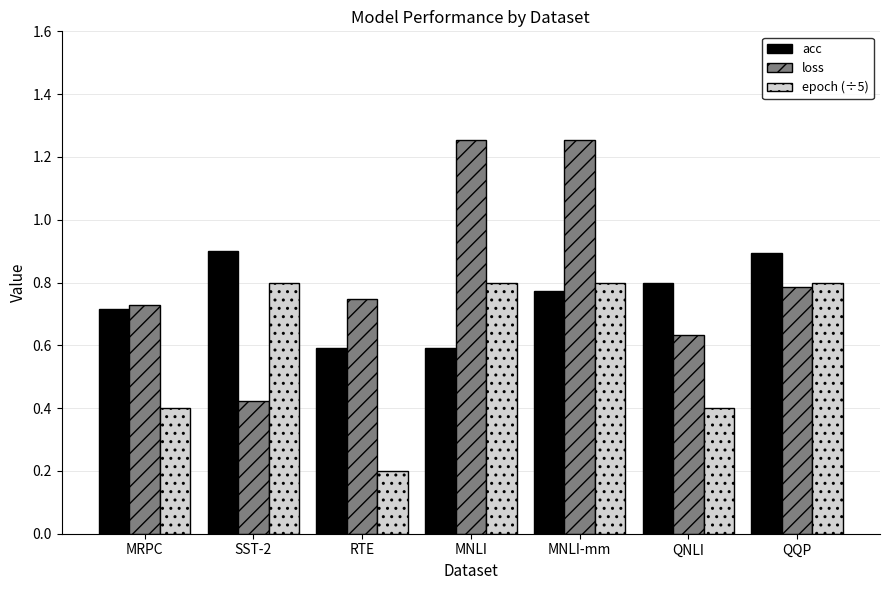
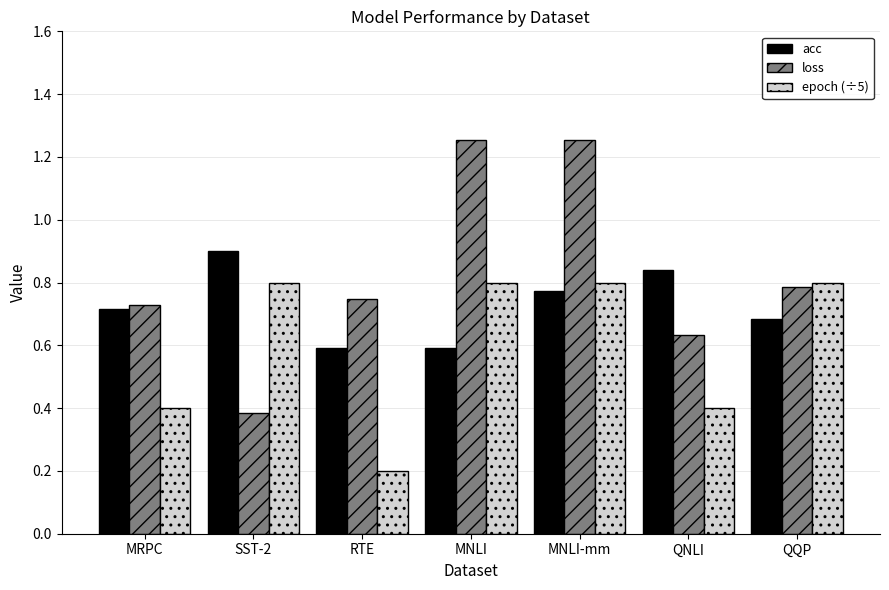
loss, SST-2: 0.42 -> 0.39
acc, QNLI: 0.80 -> 0.84
acc, QQP: 0.90 -> 0.68
